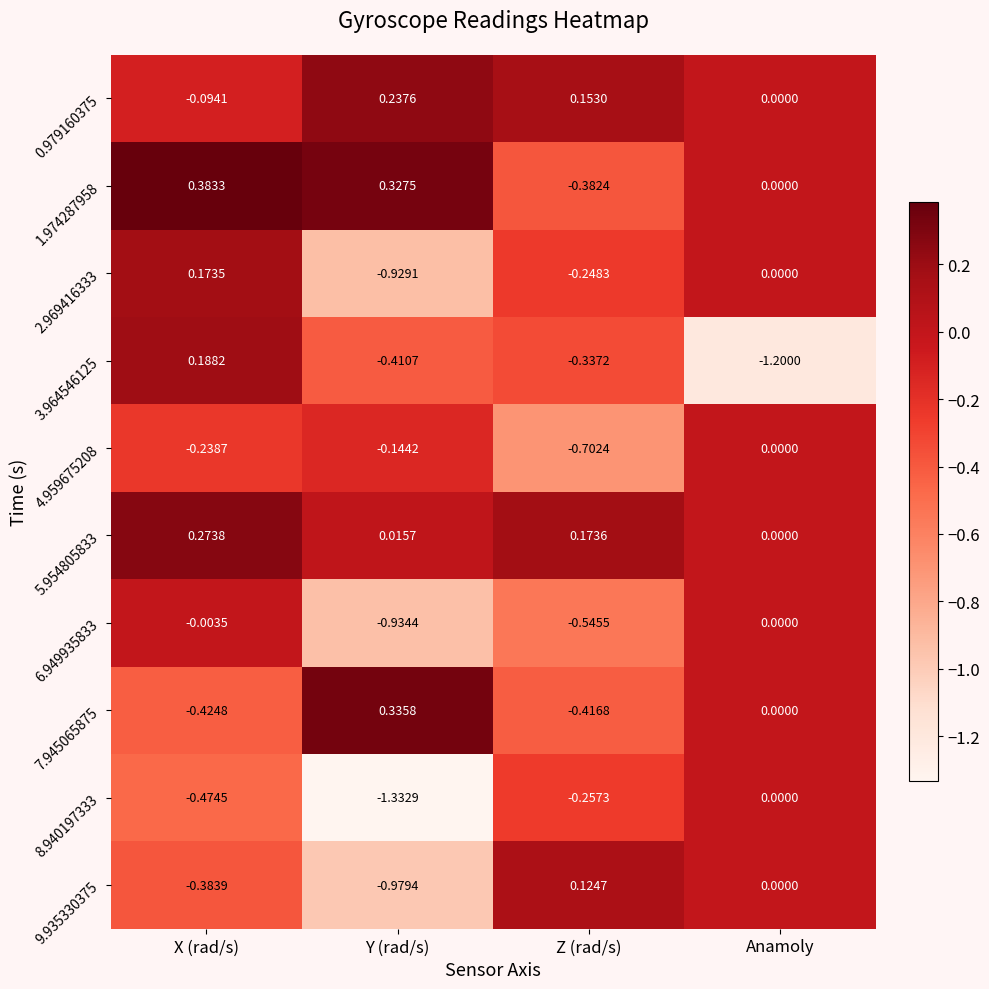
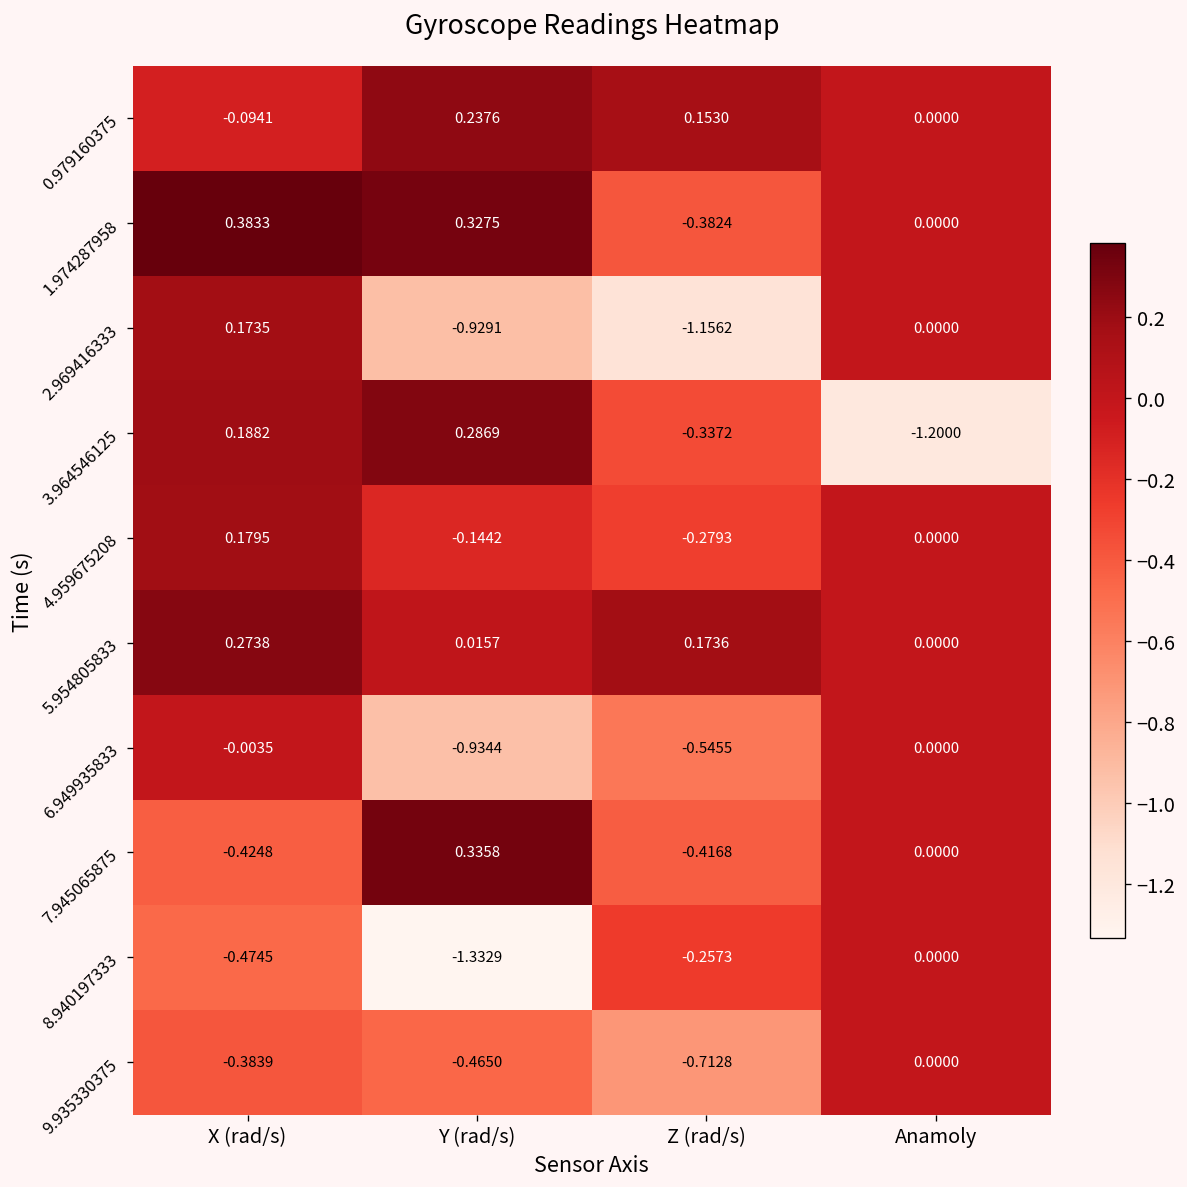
2.969416333, Z (rad/s): -0.2483 -> -1.1562
3.964546125, Y (rad/s): -0.4107 -> 0.2869
4.959675208, X (rad/s): -0.2387 -> 0.1795
4.959675208, Z (rad/s): -0.7024 -> -0.2793
9.935330375, Y (rad/s): -0.9794 -> -0.4650
9.935330375, Z (rad/s): 0.1247 -> -0.7128
